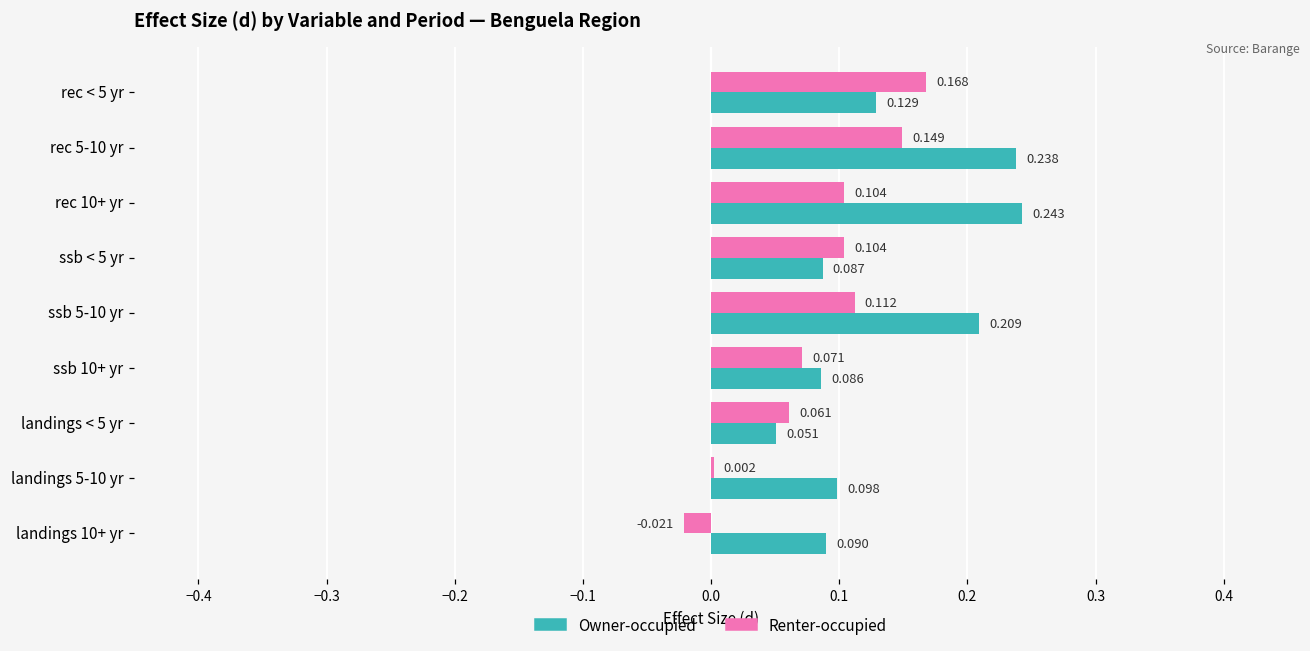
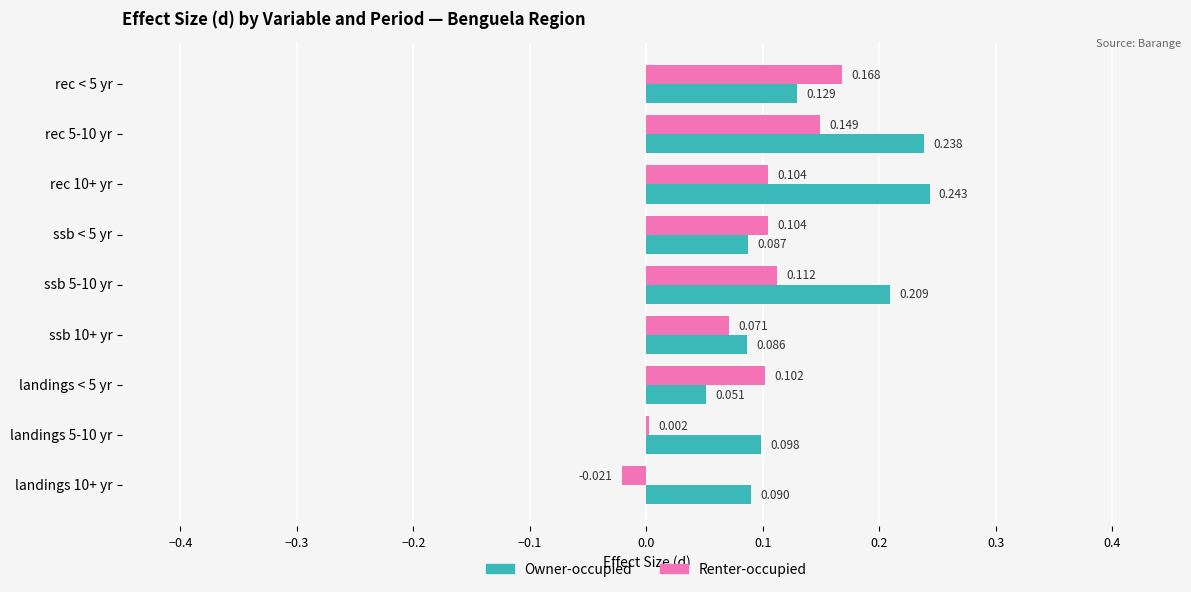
Renter-occupied, landings < 5 yr: 0.061 -> 0.102
